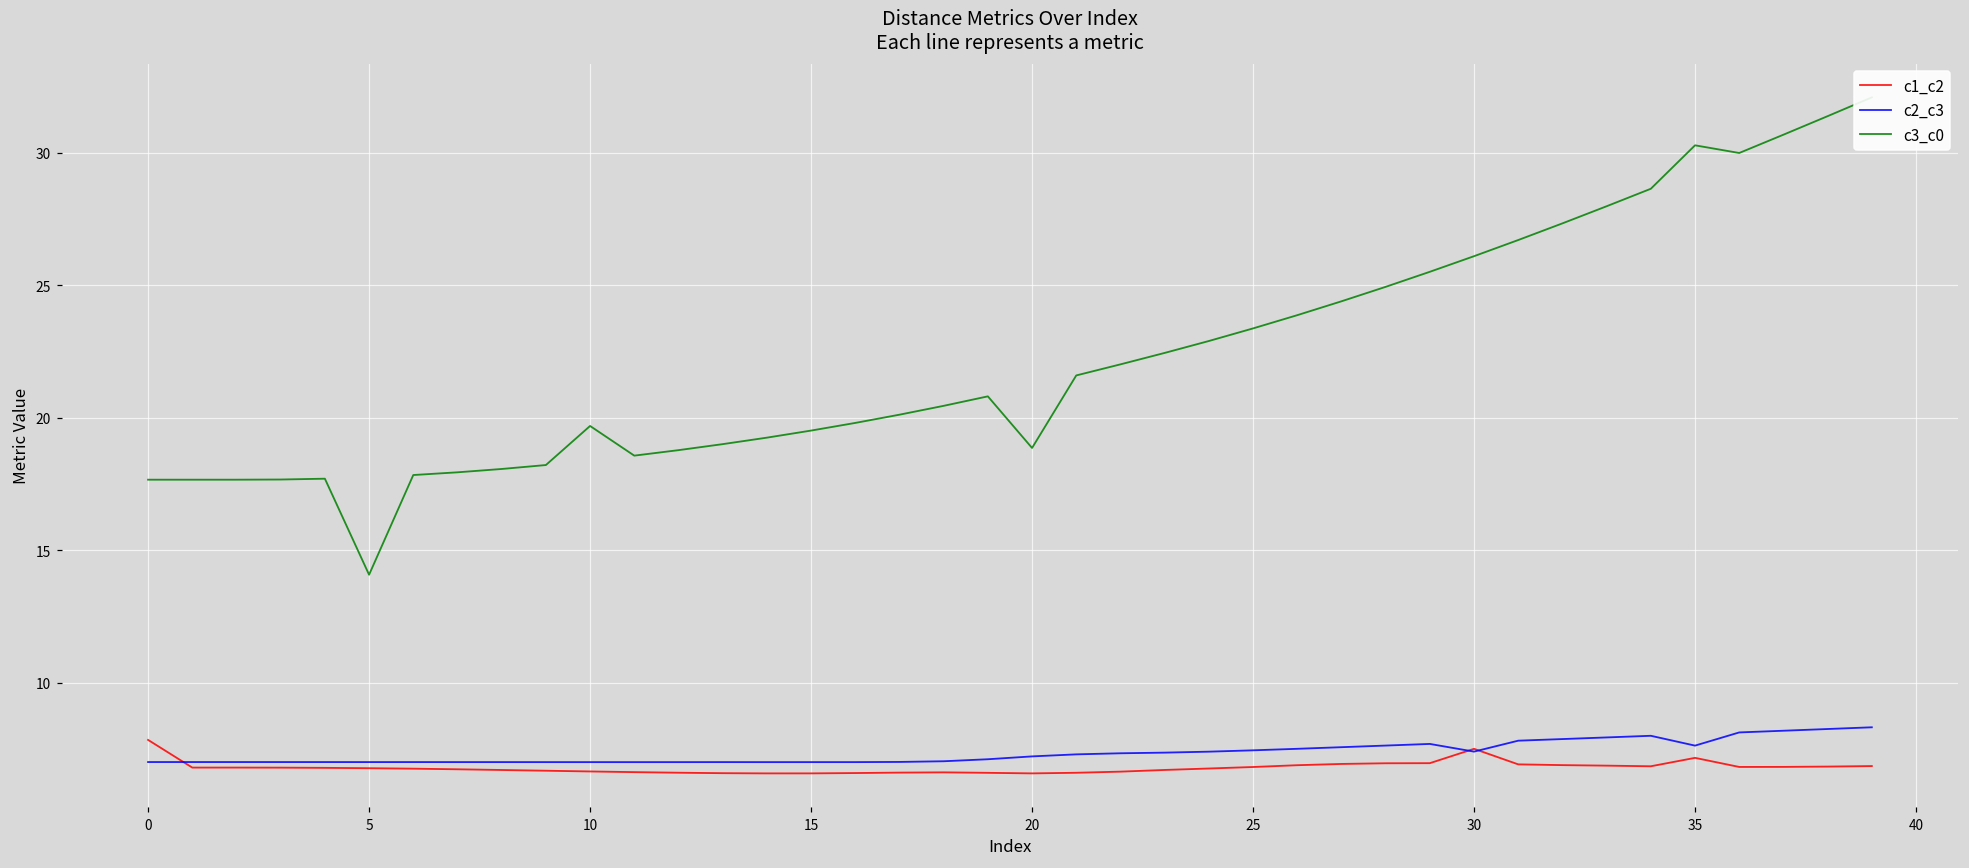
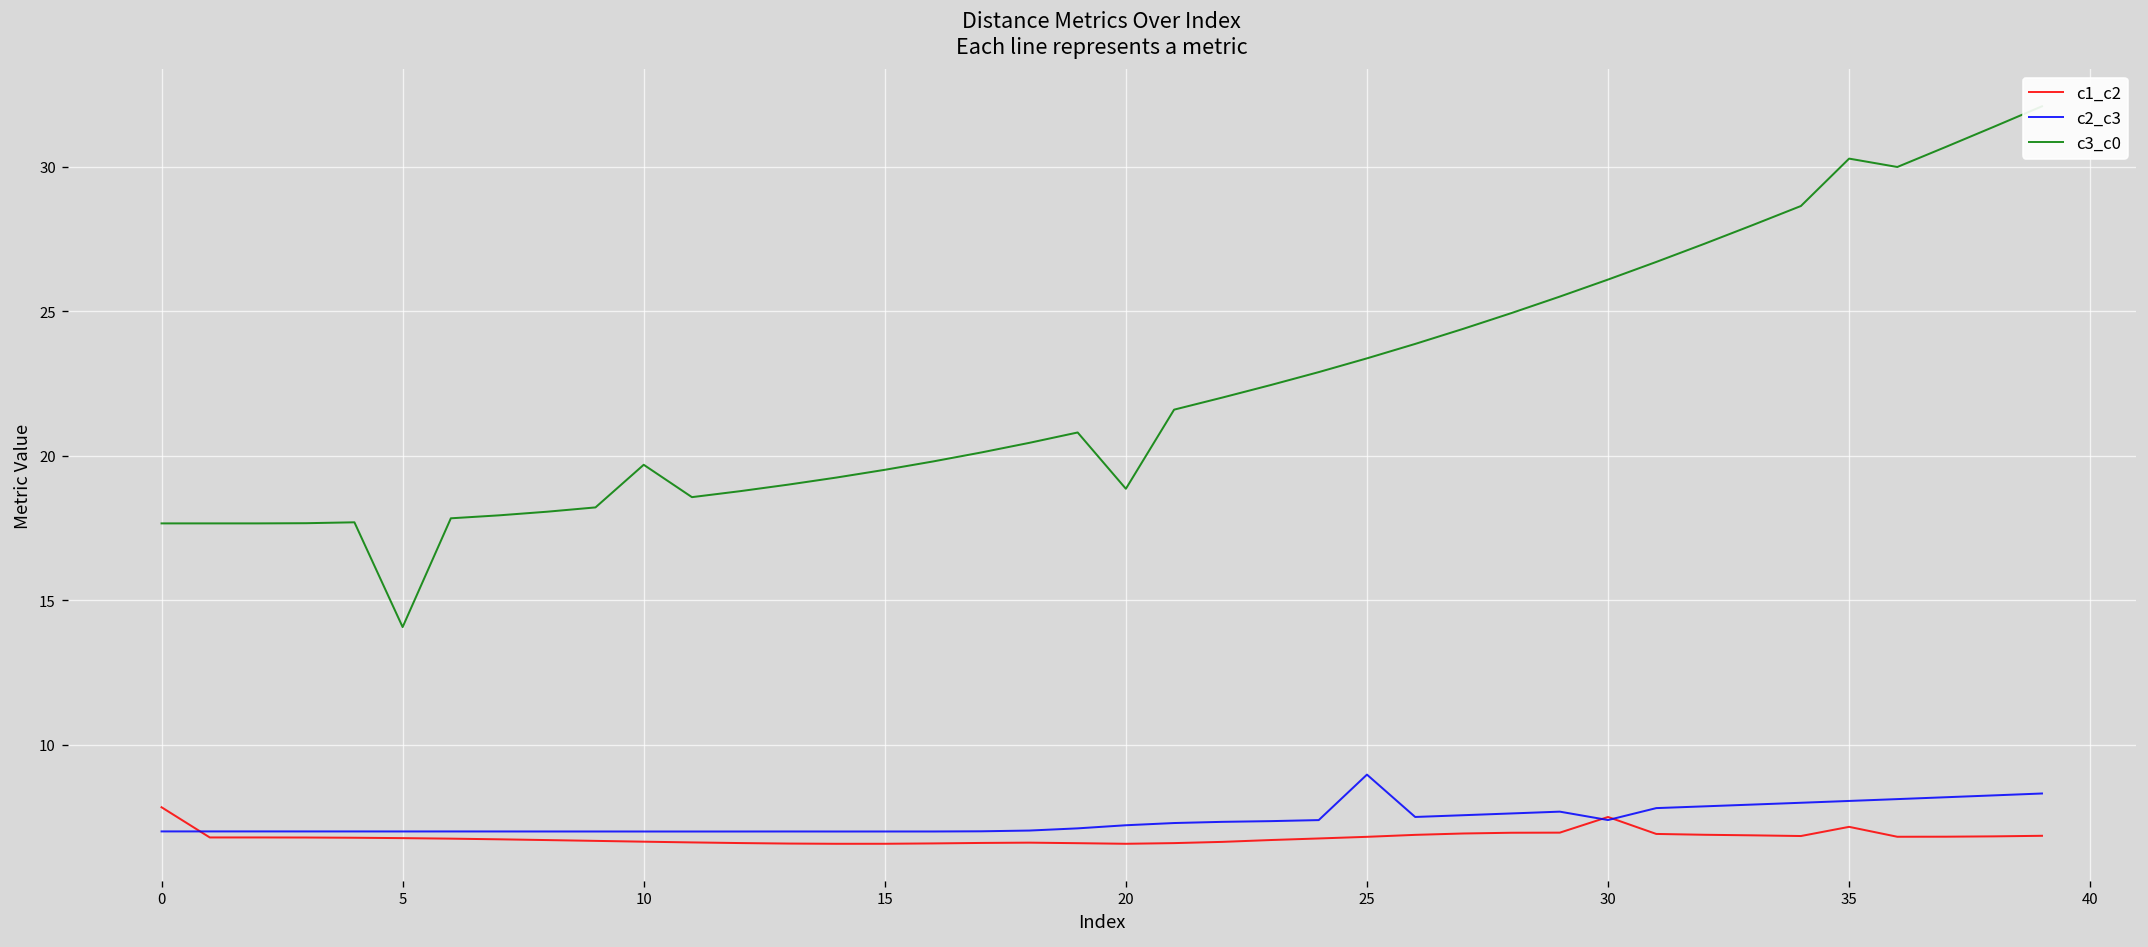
c2_c3, 25: 7.4 -> 9.0
c2_c3, 35: 7.6 -> 8.1
